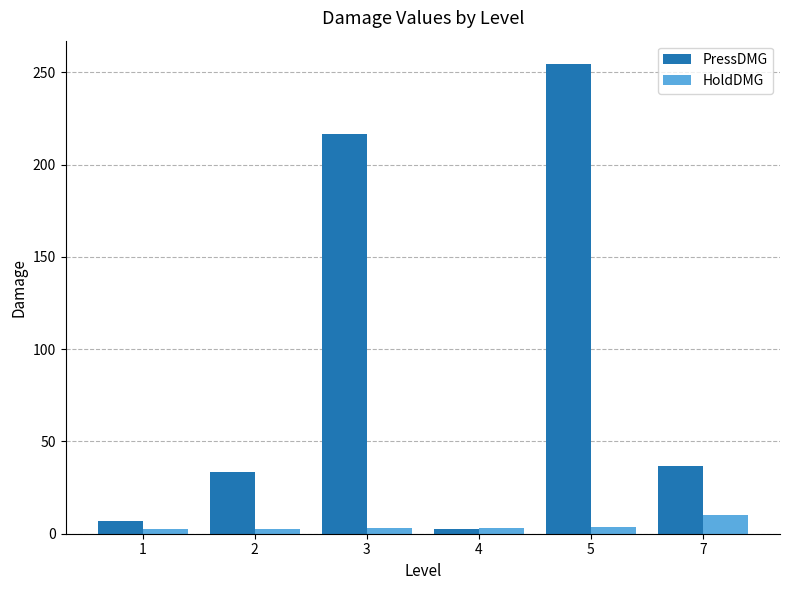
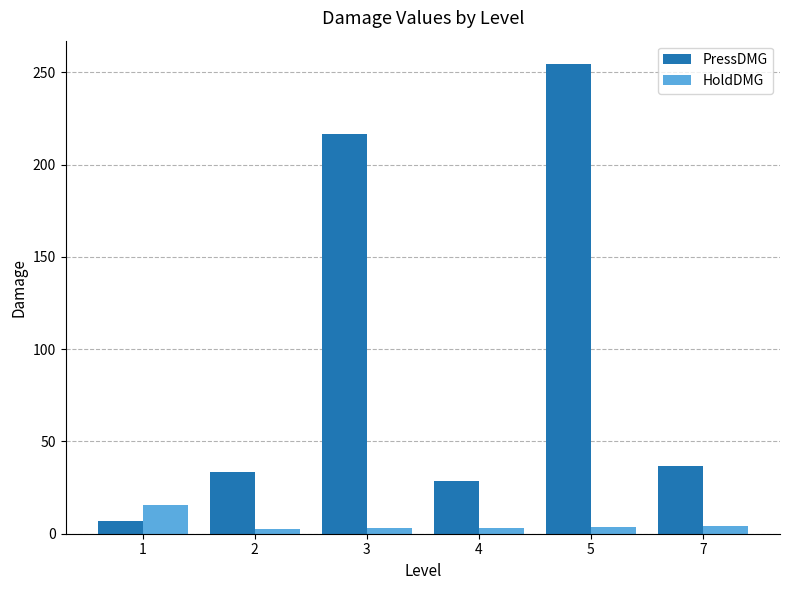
HoldDMG, 1: 3 -> 16
PressDMG, 4: 2 -> 29
HoldDMG, 7: 10 -> 4
